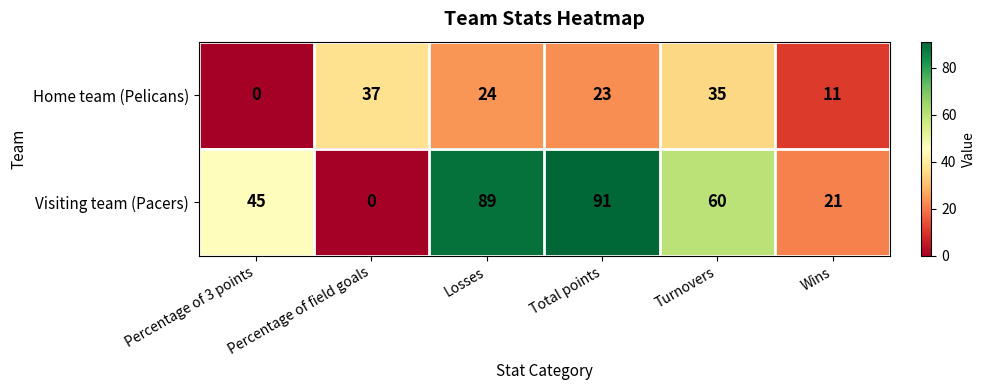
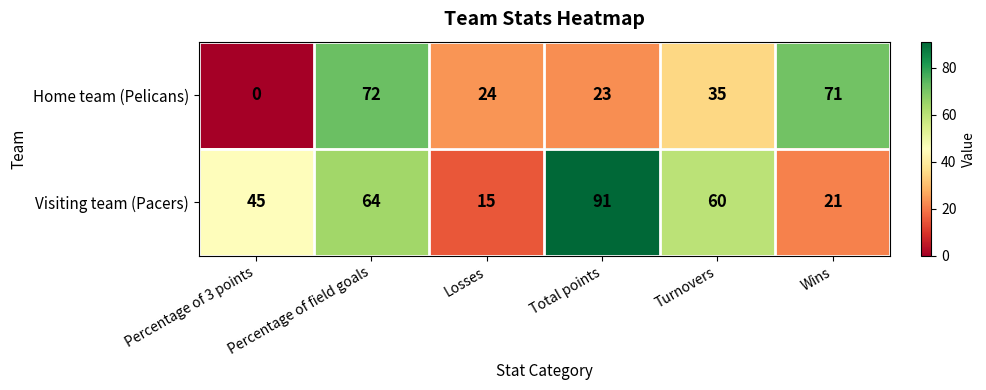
Home team (Pelicans), Percentage of field goals: 37 -> 72
Home team (Pelicans), Wins: 11 -> 71
Visiting team (Pacers), Percentage of field goals: 0 -> 64
Visiting team (Pacers), Losses: 89 -> 15
